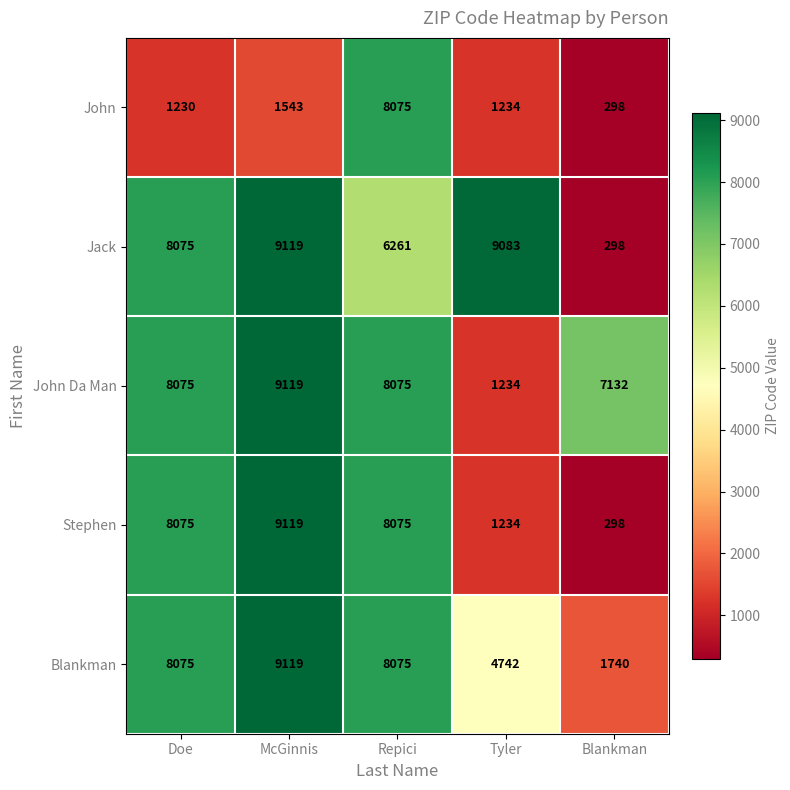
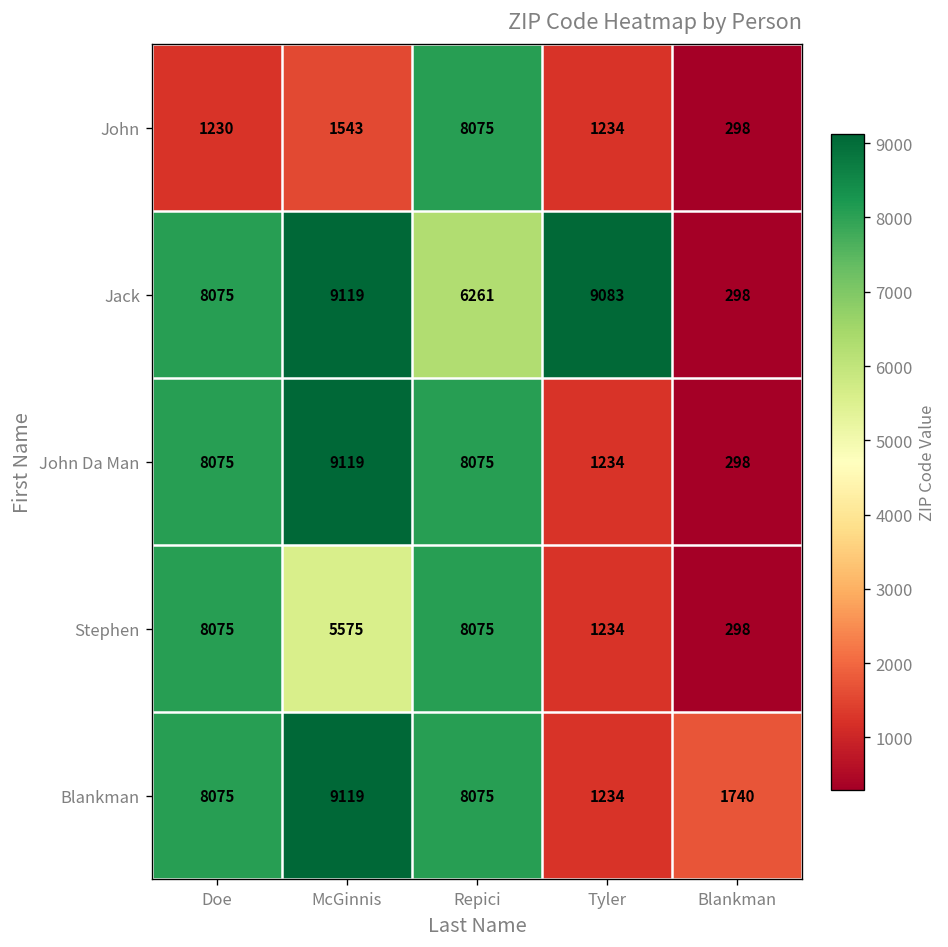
John Da Man, Blankman: 7132 -> 298
Stephen, McGinnis: 9119 -> 5575
Blankman, Tyler: 4742 -> 1234
